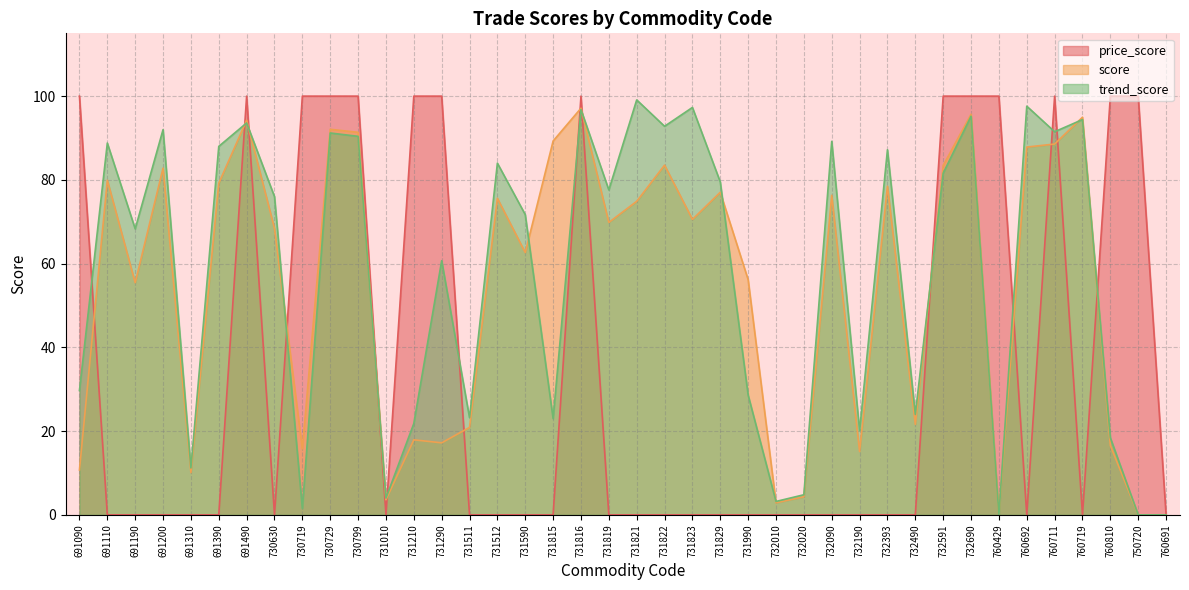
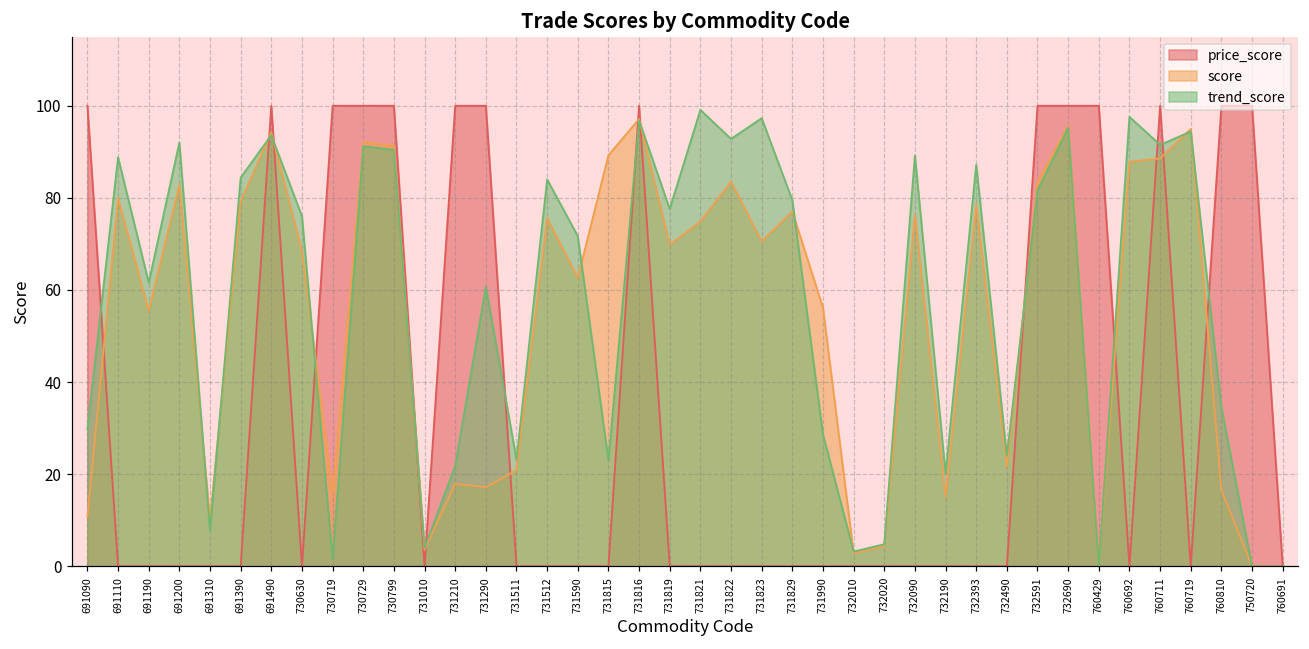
trend_score, 691190: 68 -> 62
trend_score, 691310: 11 -> 8
trend_score, 691390: 88 -> 84
trend_score, 760810: 18 -> 35
